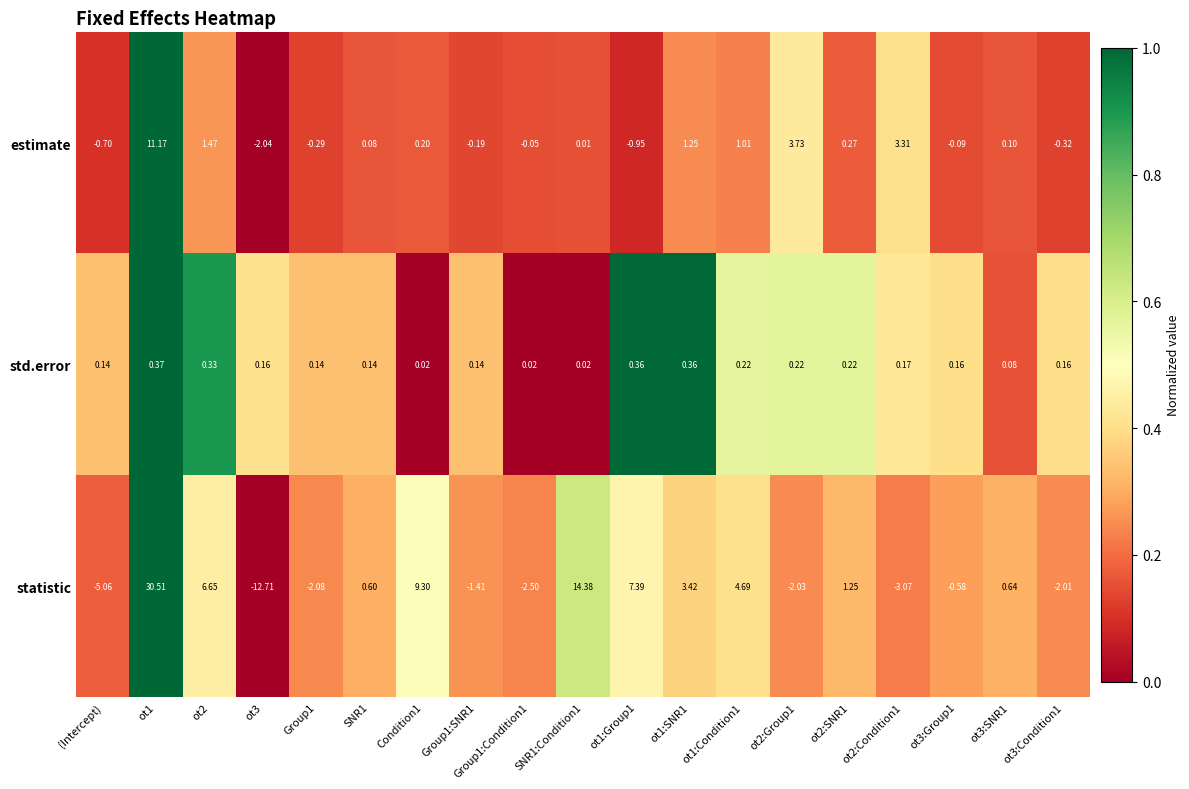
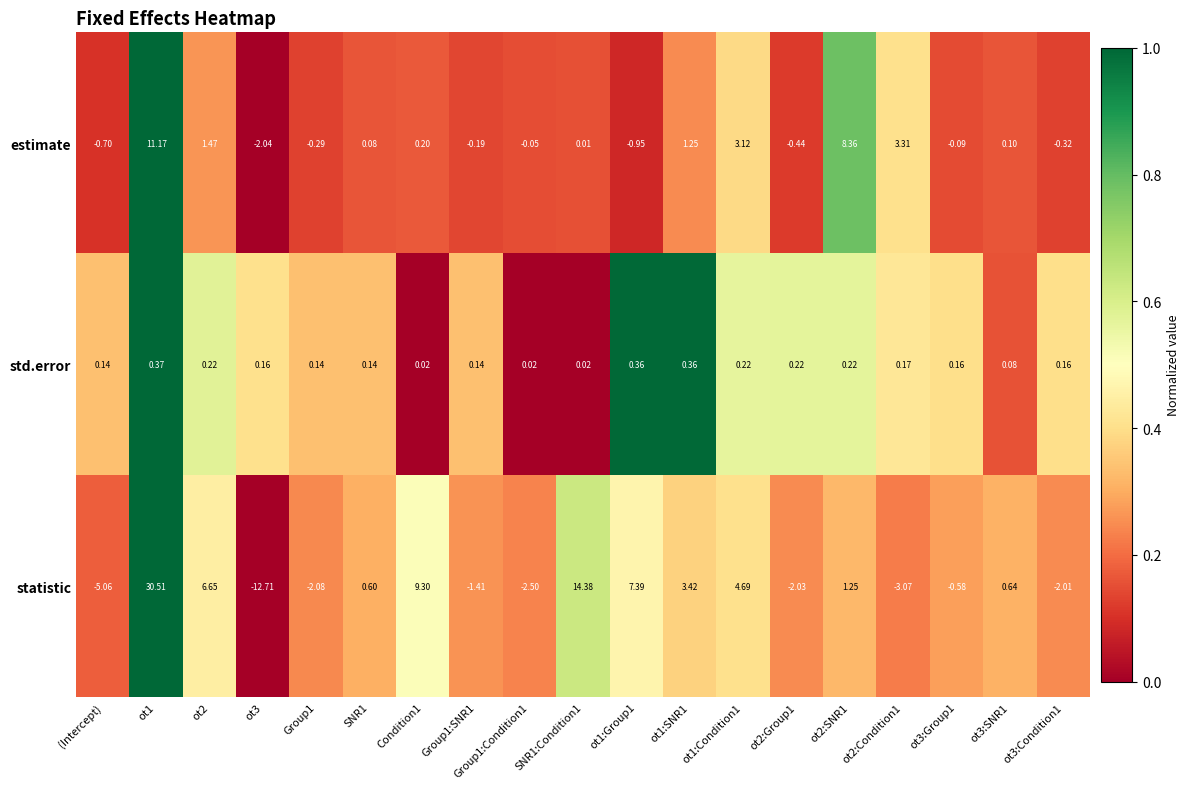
estimate, ot1:Condition1: 1.01 -> 3.12
estimate, ot2:Group1: 3.73 -> -0.44
estimate, ot2:SNR1: 0.27 -> 8.36
std.error, ot2: 0.33 -> 0.22
